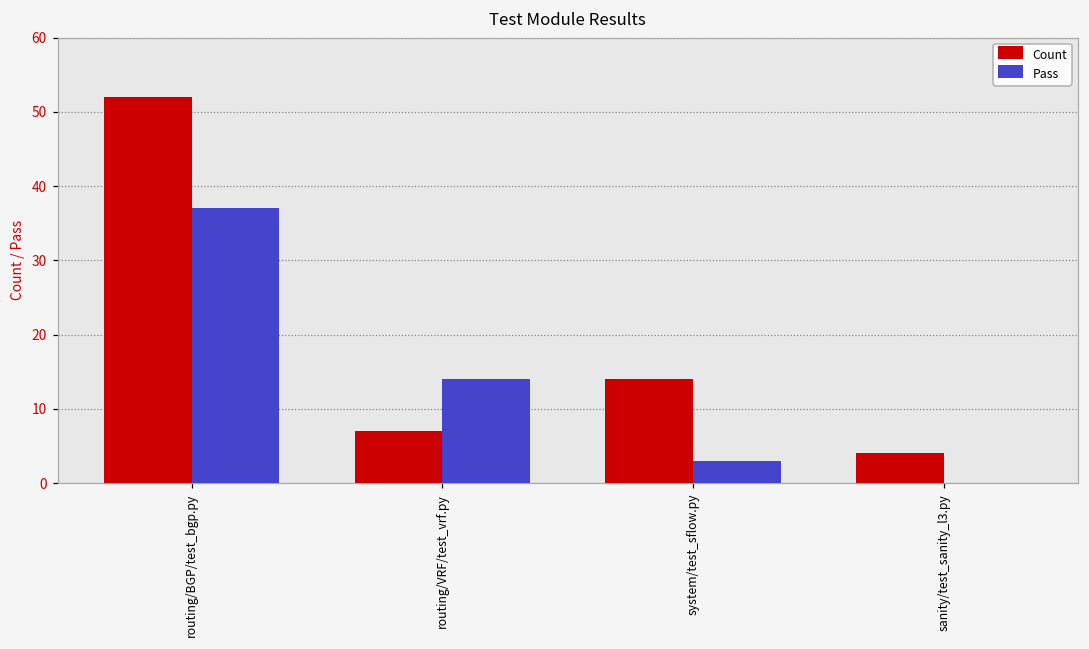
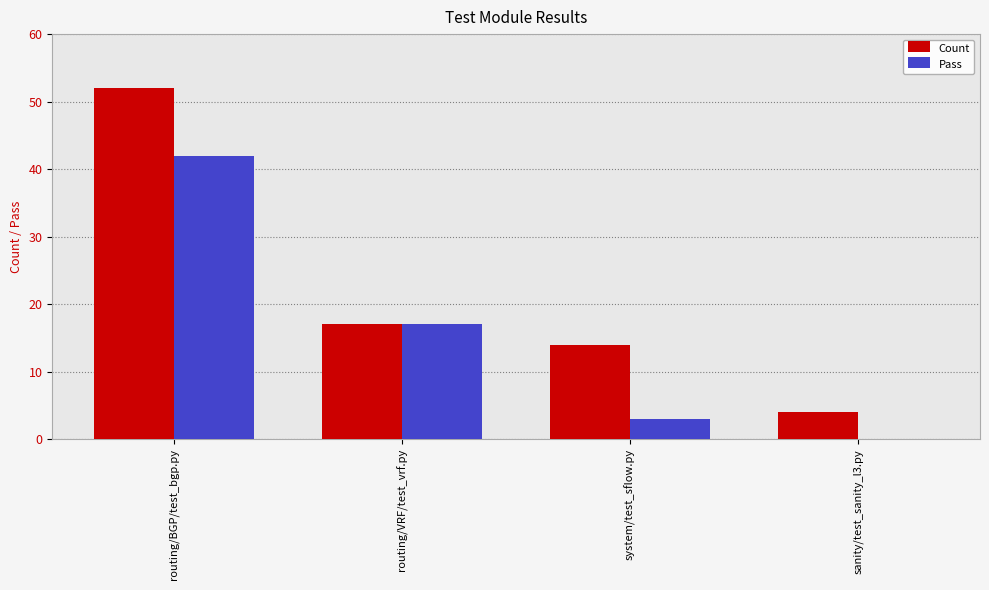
Pass, routing/BGP/test_bgp.py: 37 -> 42
Count, routing/VRF/test_vrf.py: 7 -> 17
Pass, routing/VRF/test_vrf.py: 14 -> 17
